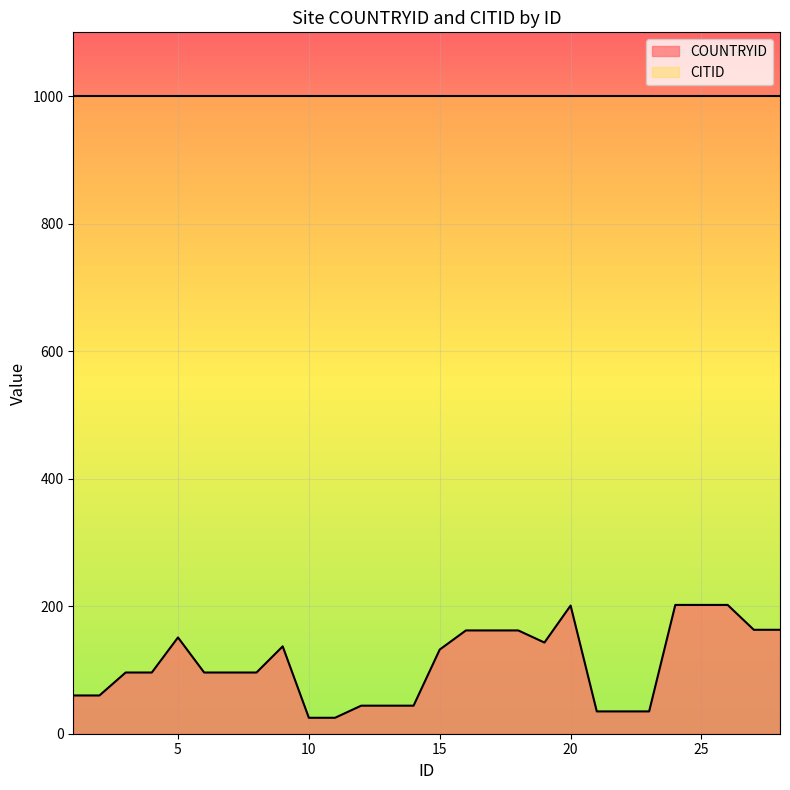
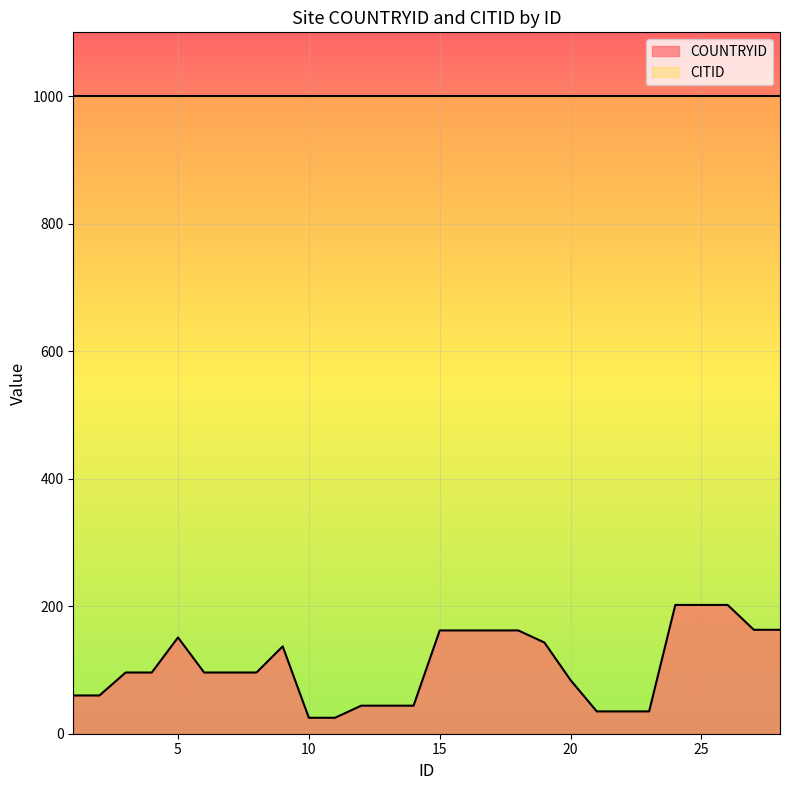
COUNTRYID, 15: 130 -> 160
COUNTRYID, 20: 200 -> 80
